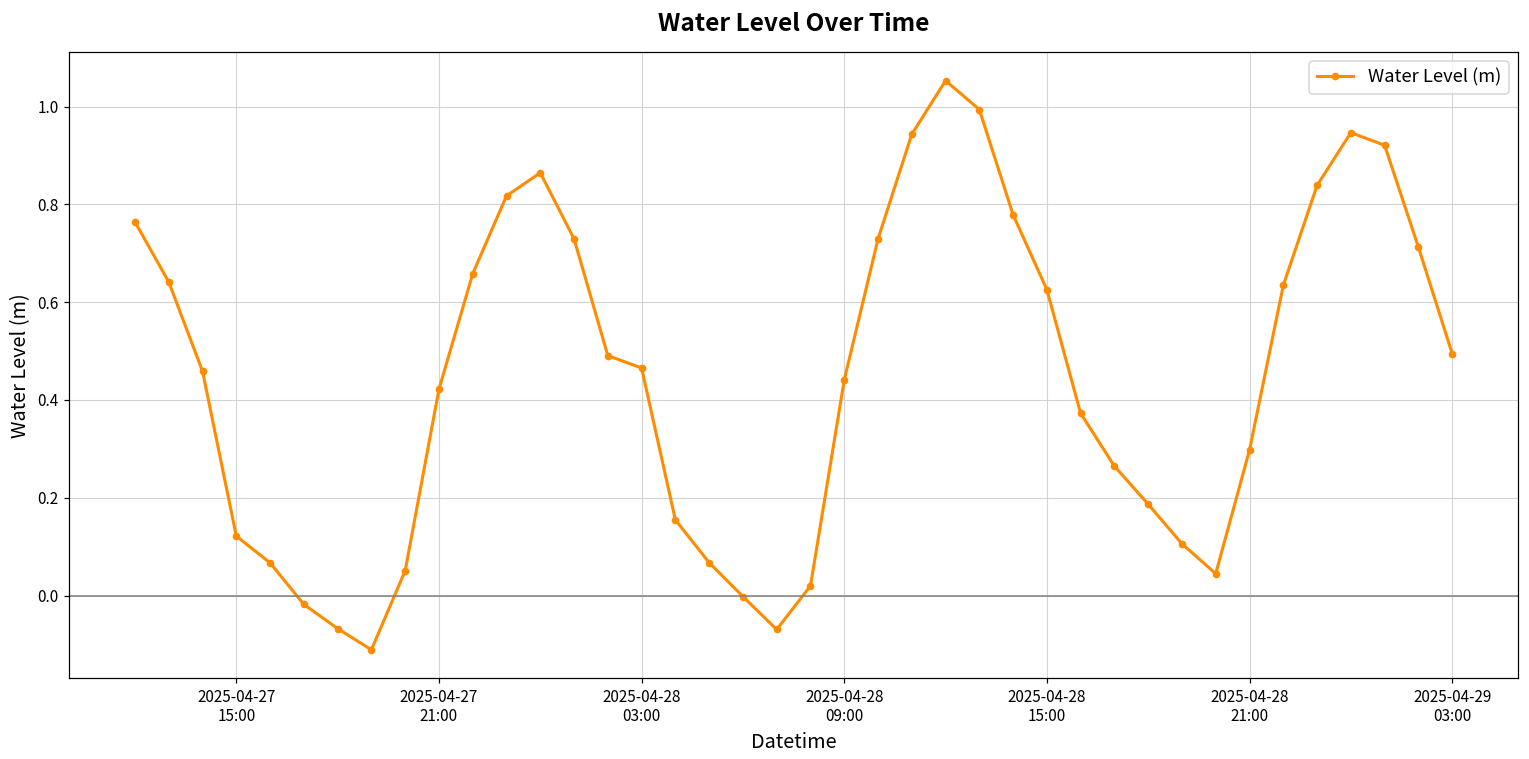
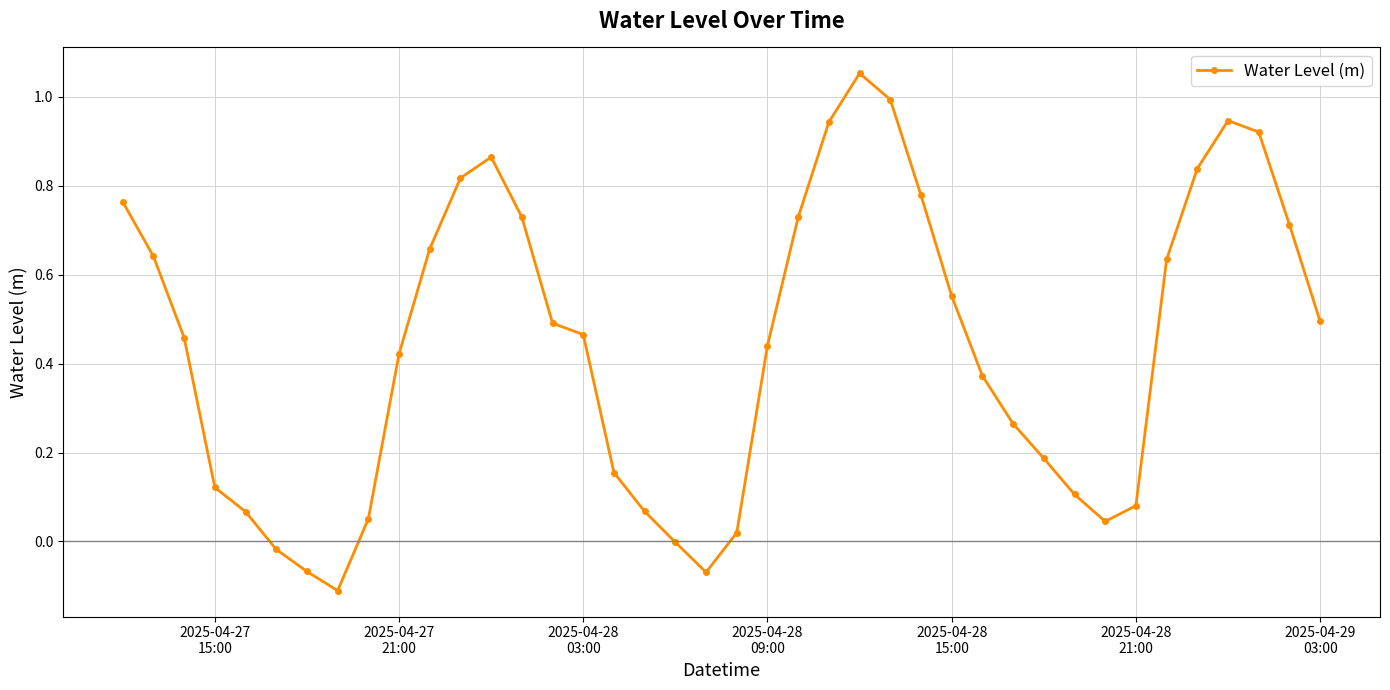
2025-04-28 15:00: 0.63 -> 0.55
2025-04-28 21:00: 0.30 -> 0.08
